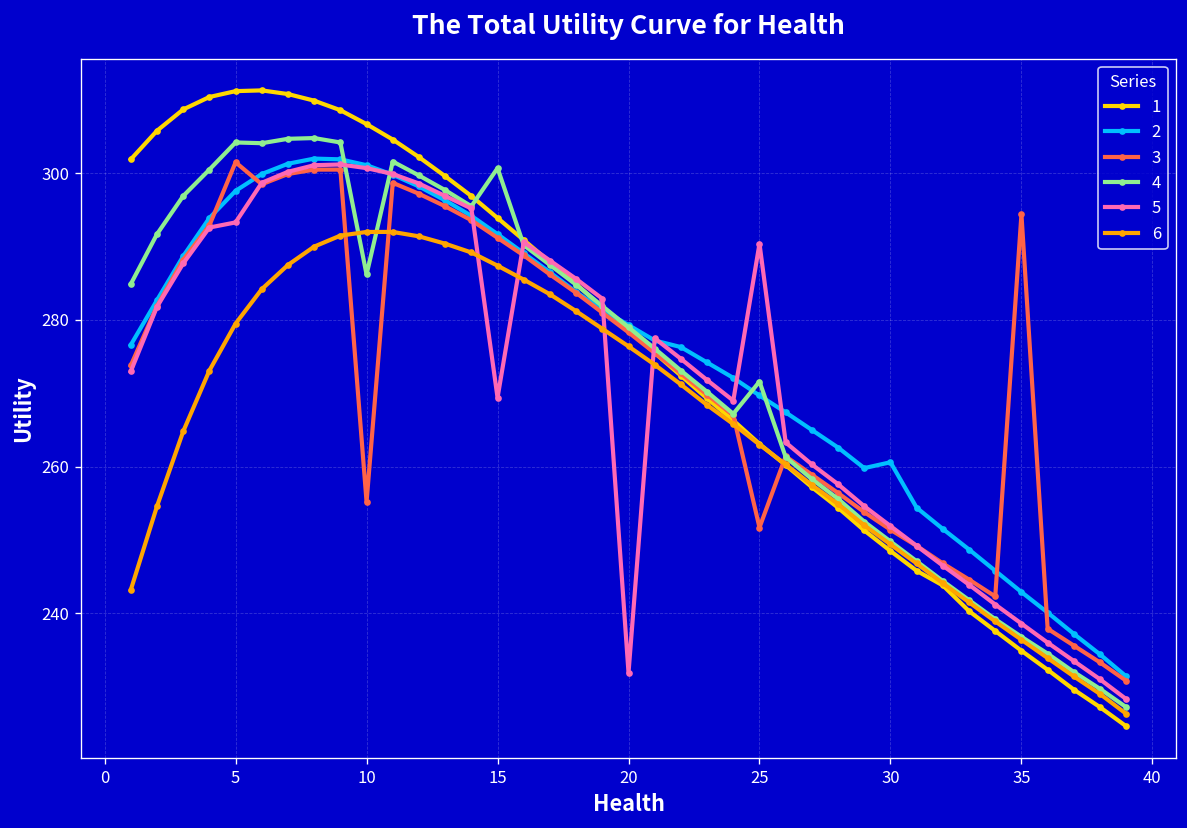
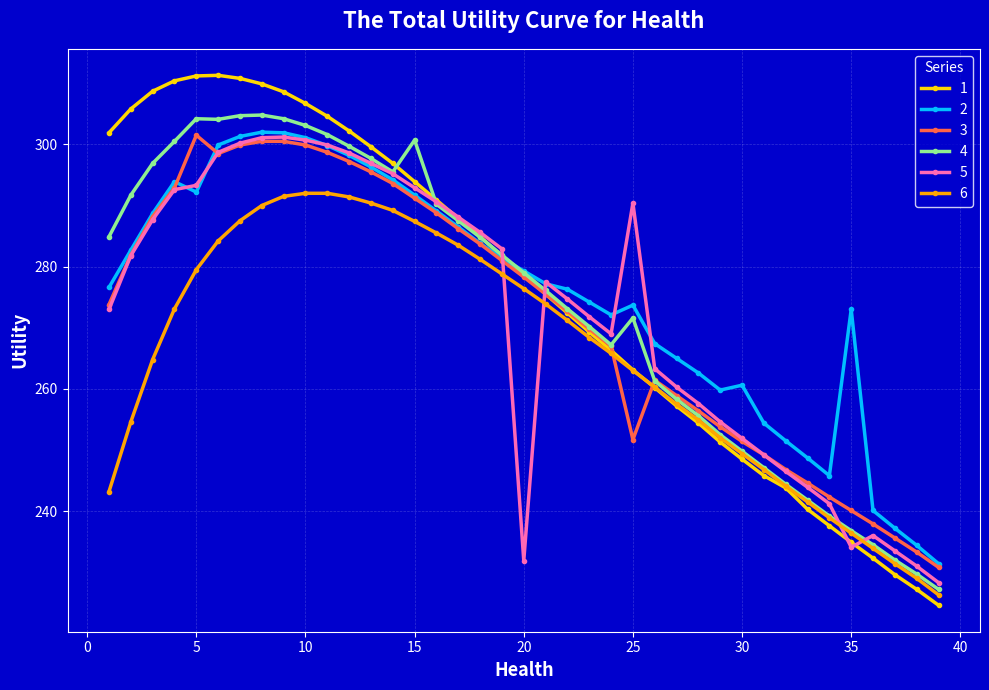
2, 5: 298 -> 292
3, 10: 255 -> 300
4, 10: 286 -> 303
5, 15: 269 -> 293
2, 25: 270 -> 274
2, 35: 243 -> 273
3, 35: 294 -> 240
5, 35: 239 -> 234
